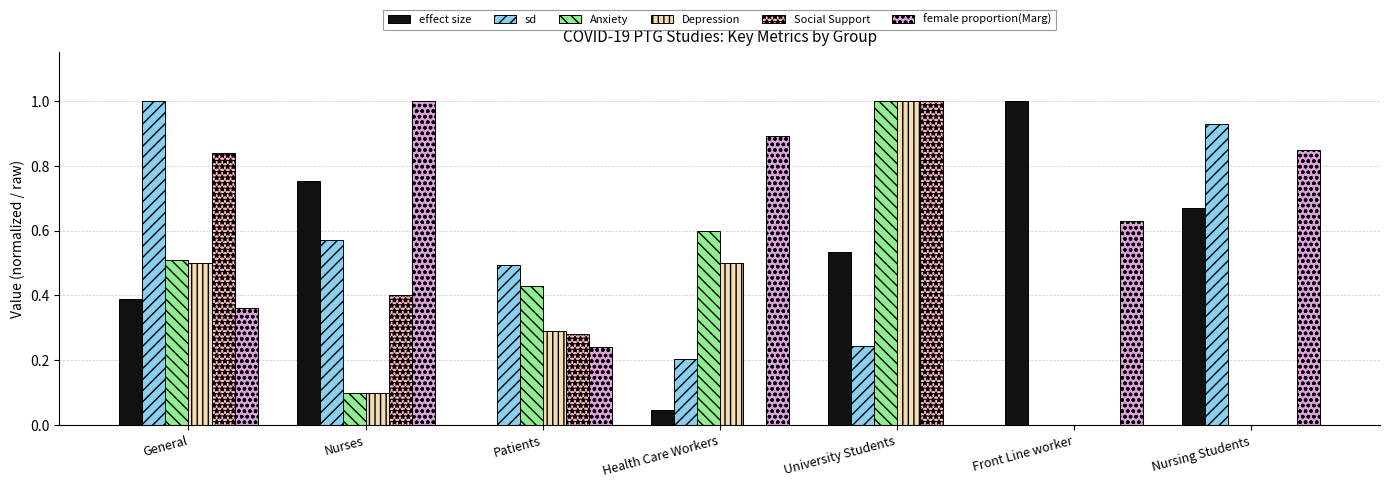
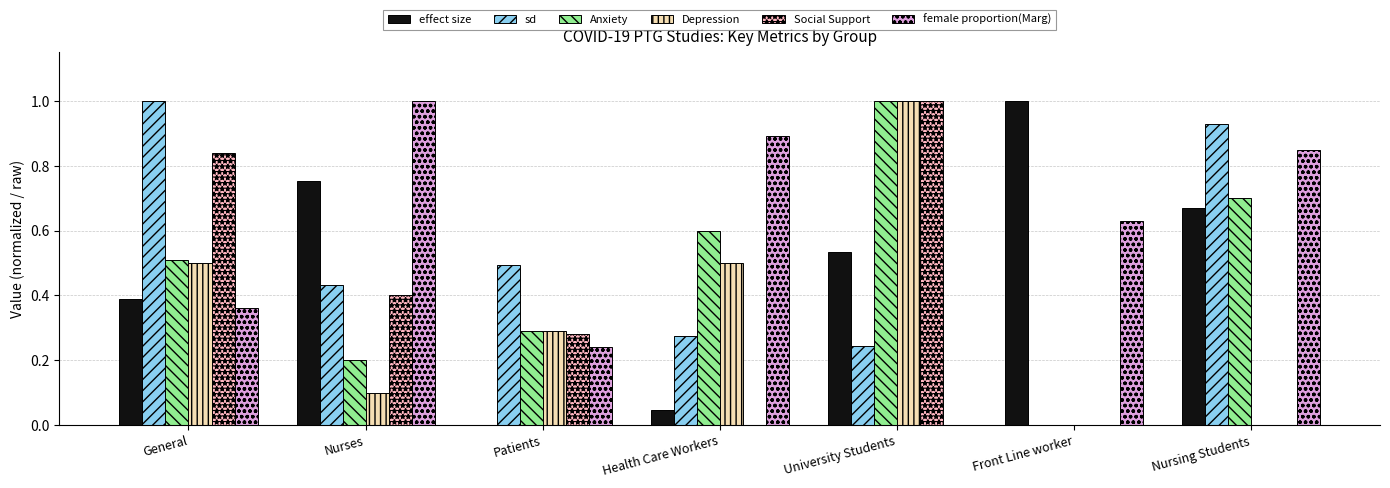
sd, Nurses: 0.57 -> 0.43
Anxiety, Nurses: 0.1 -> 0.2
Anxiety, Patients: 0.43 -> 0.29
sd, Health Care Workers: 0.20 -> 0.28
Anxiety, Nursing Students: 0.0 -> 0.7
